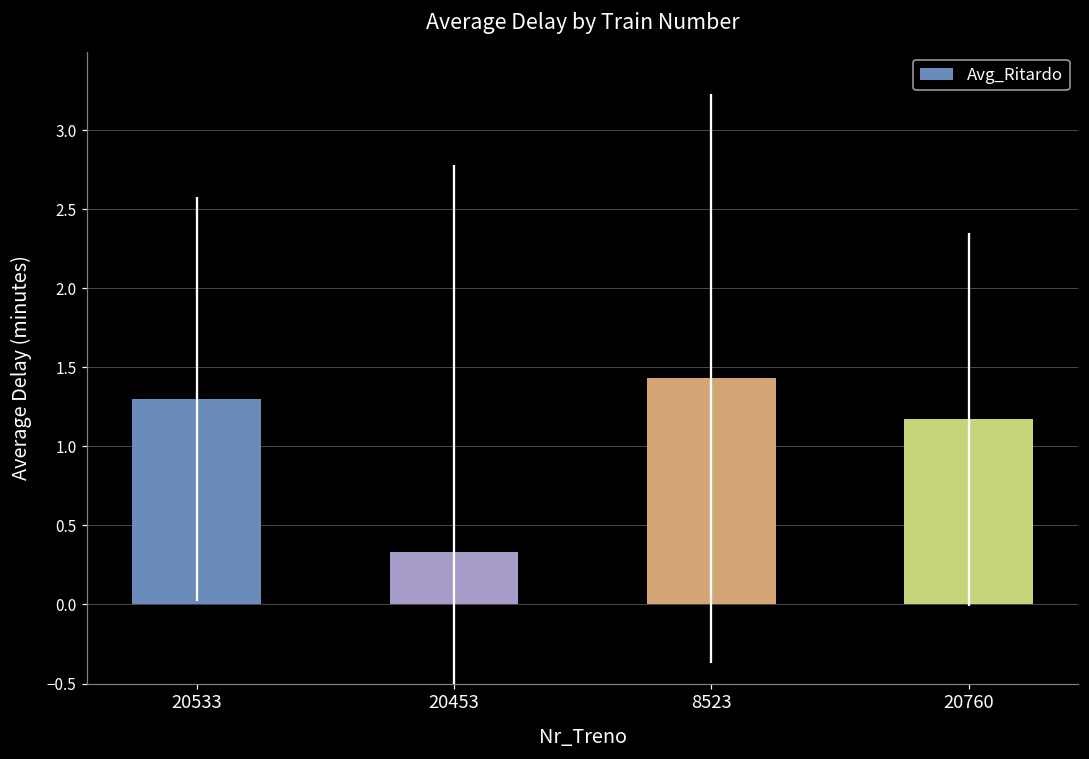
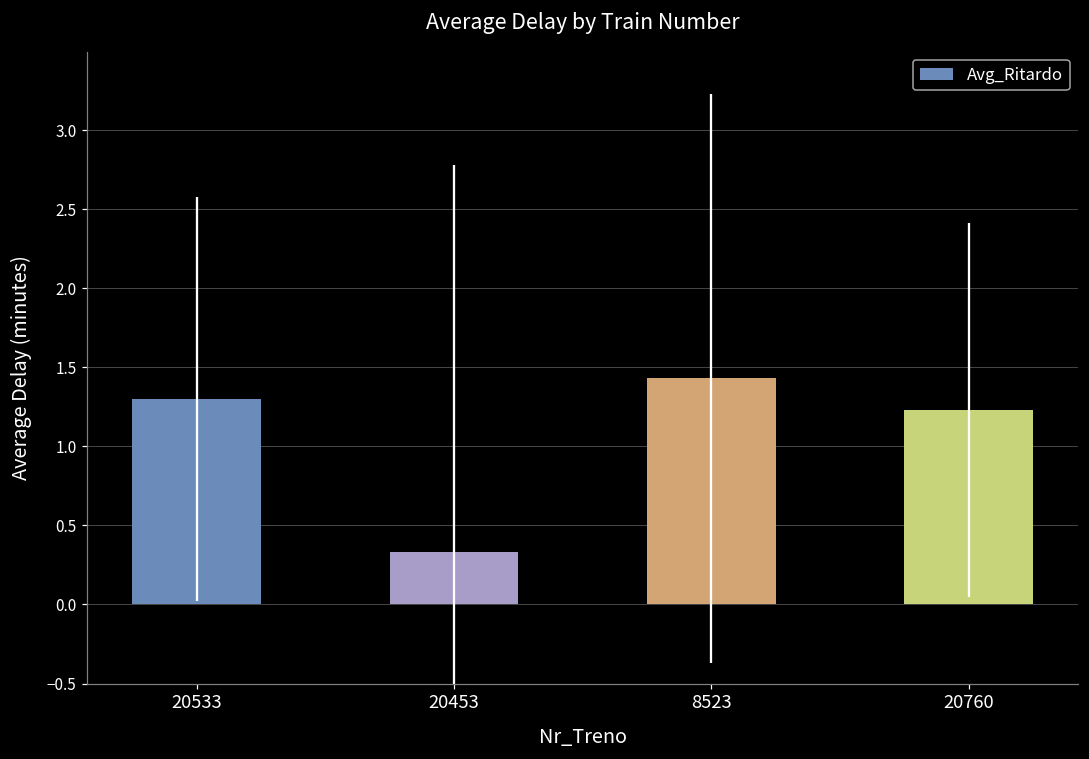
20760: 1.17 -> 1.23
